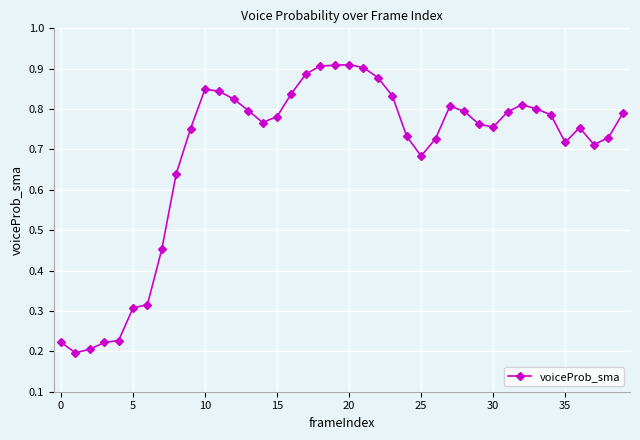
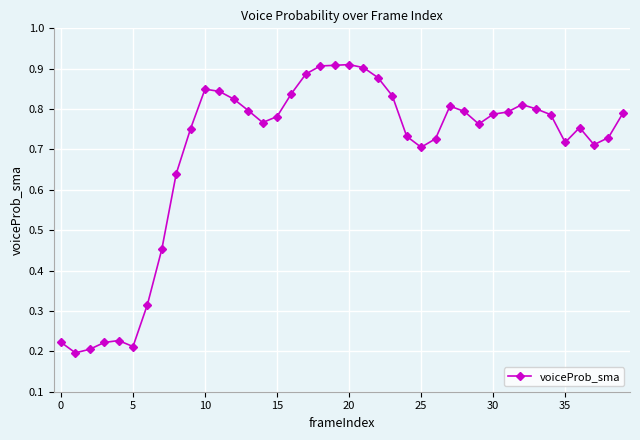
5: 0.31 -> 0.21
25: 0.68 -> 0.71
30: 0.76 -> 0.79
